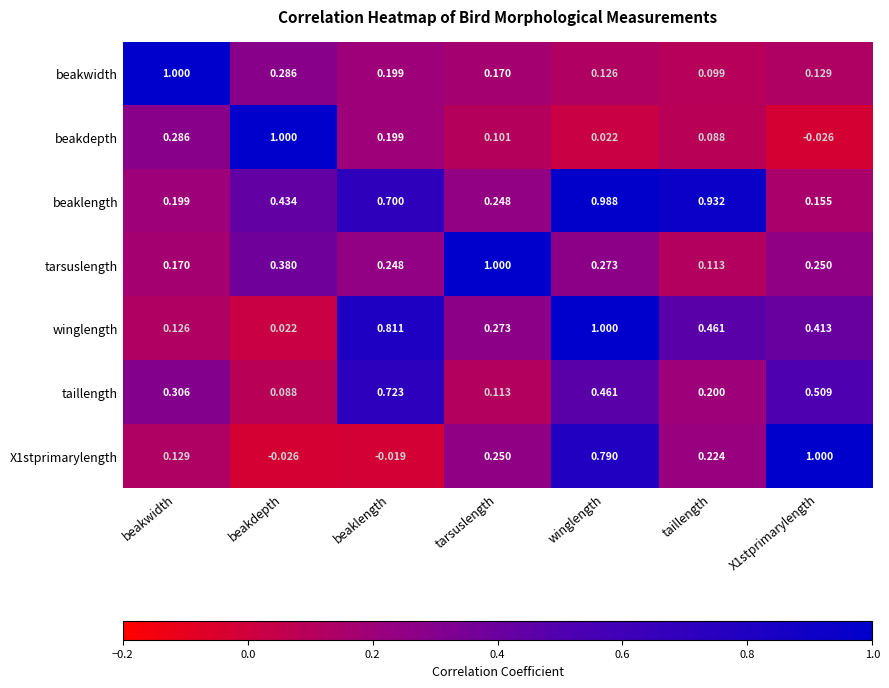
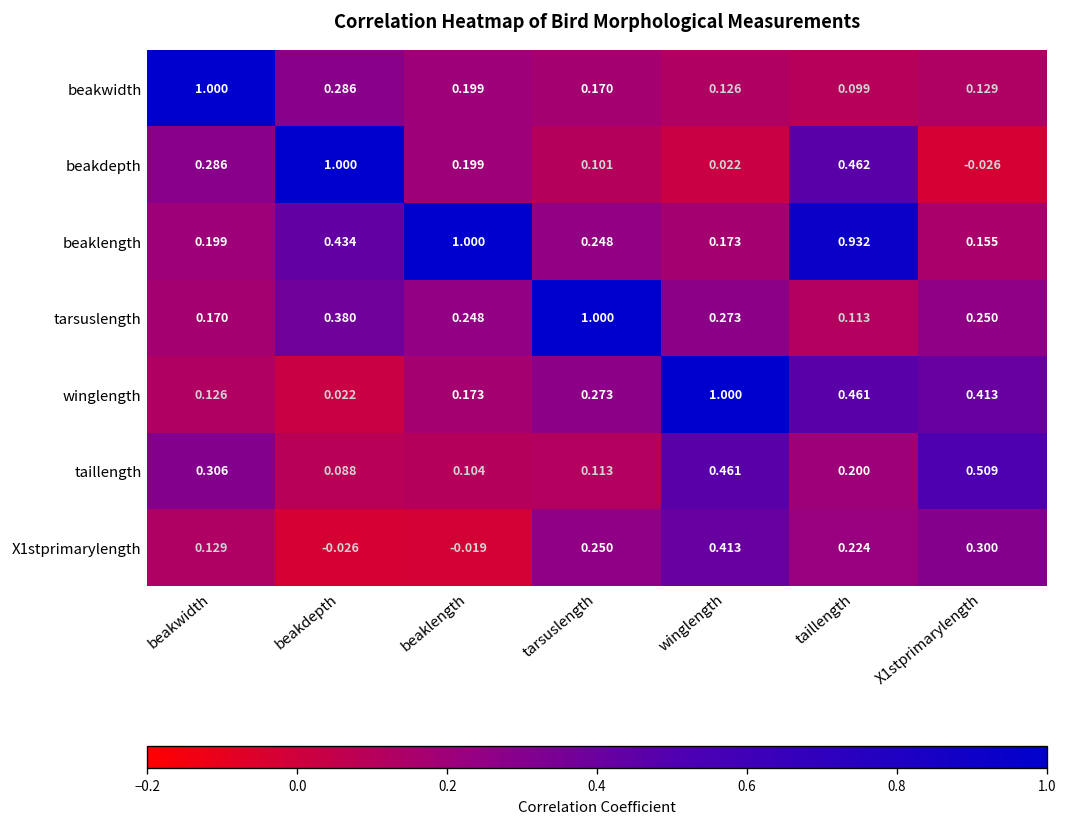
beakdepth, taillength: 0.088 -> 0.462
beaklength, beaklength: 0.700 -> 1.000
beaklength, winglength: 0.988 -> 0.173
winglength, beaklength: 0.811 -> 0.173
taillength, beaklength: 0.723 -> 0.104
X1stprimarylength, winglength: 0.790 -> 0.413
X1stprimarylength, X1stprimarylength: 1.000 -> 0.300
